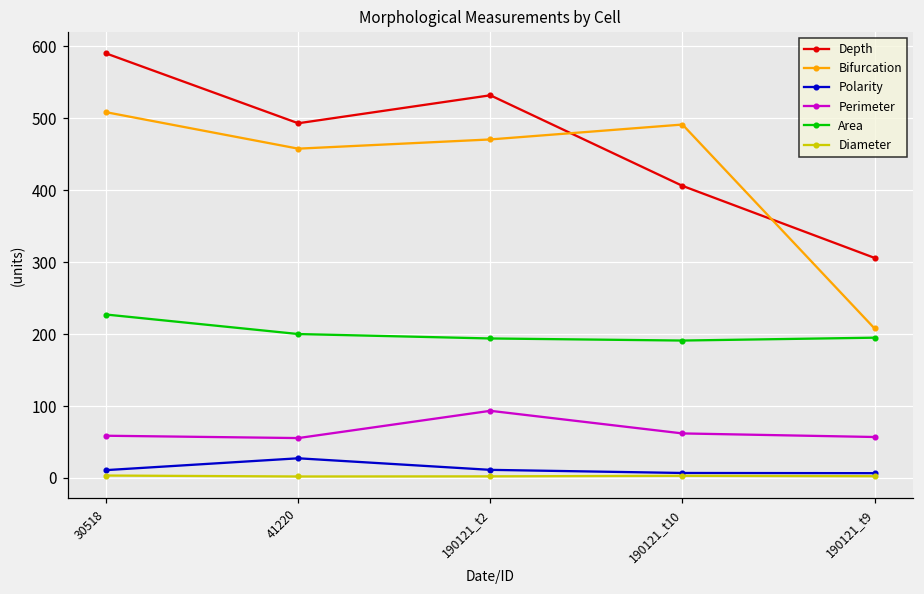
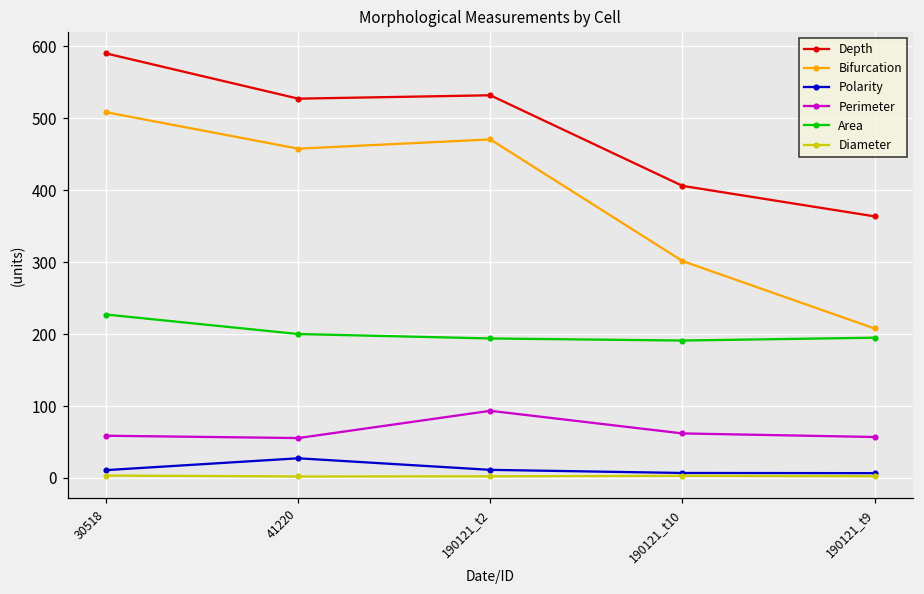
Depth, 41220: 490 -> 530
Bifurcation, 190121_t10: 490 -> 300
Depth, 190121_t9: 310 -> 360
